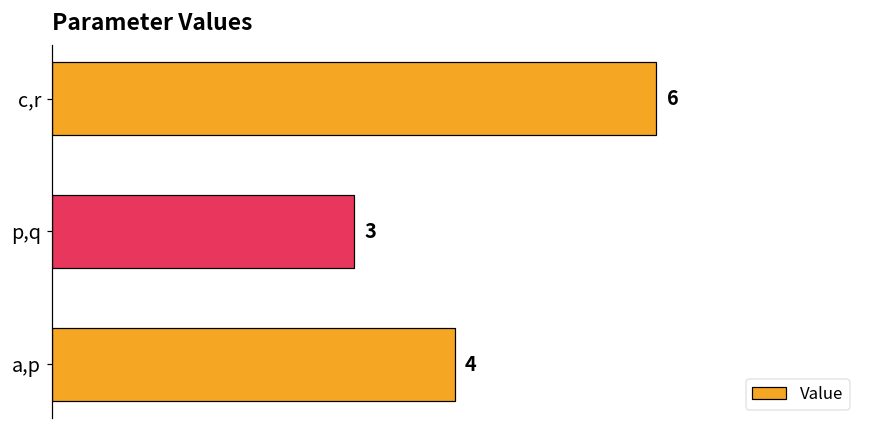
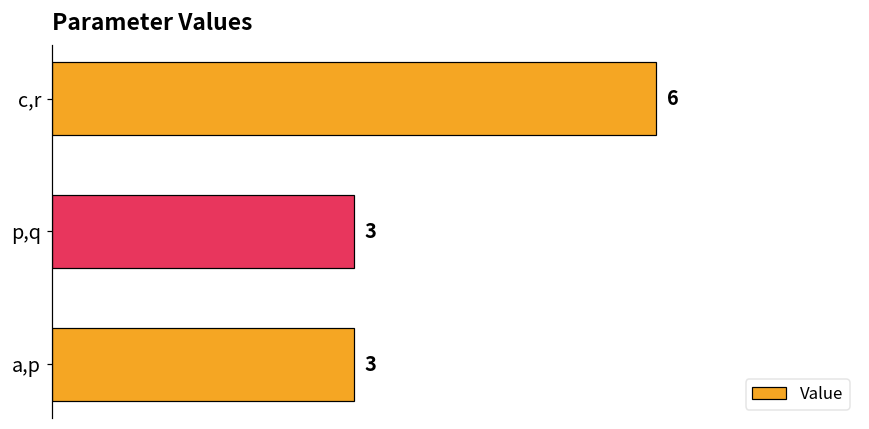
a,p: 4 -> 3
